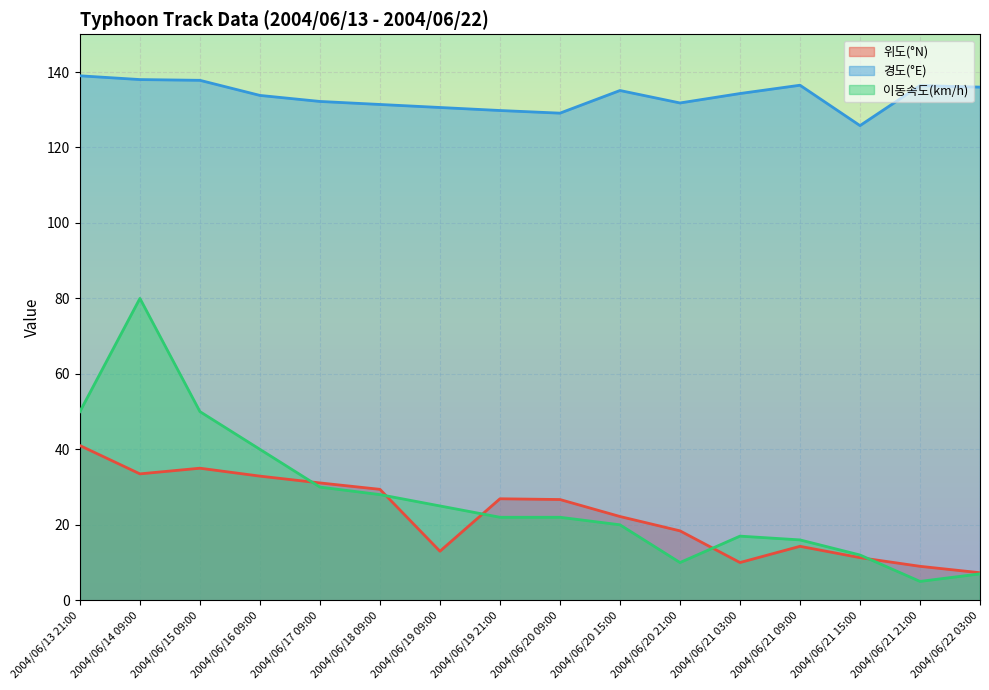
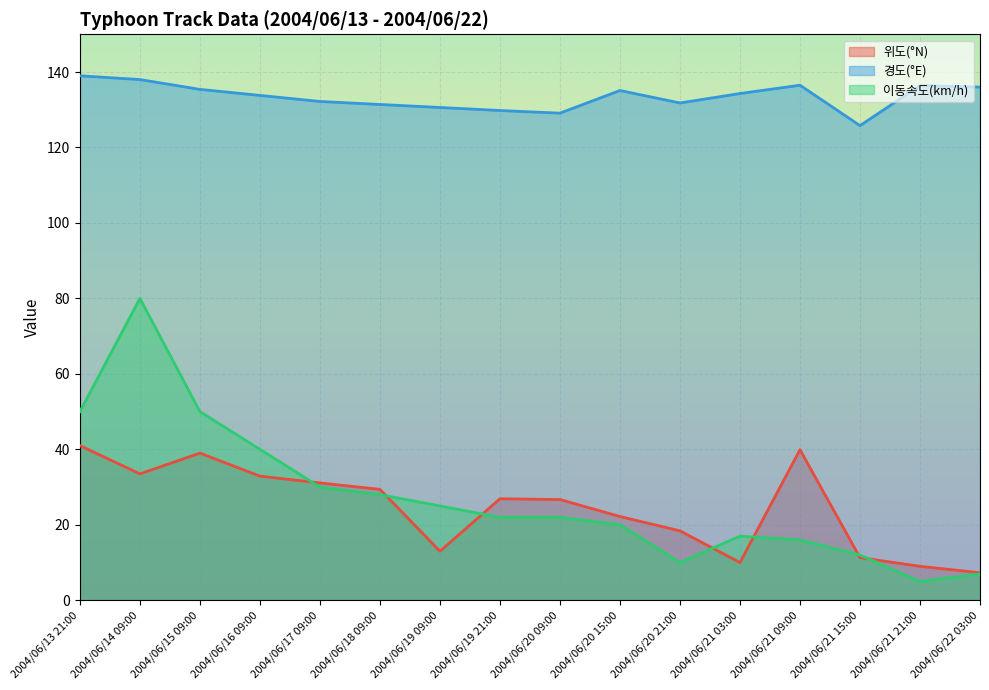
위도(°N), 2004/06/15 09:00: 35 -> 39
경도(°E), 2004/06/15 09:00: 138 -> 135
위도(°N), 2004/06/21 09:00: 14 -> 40
